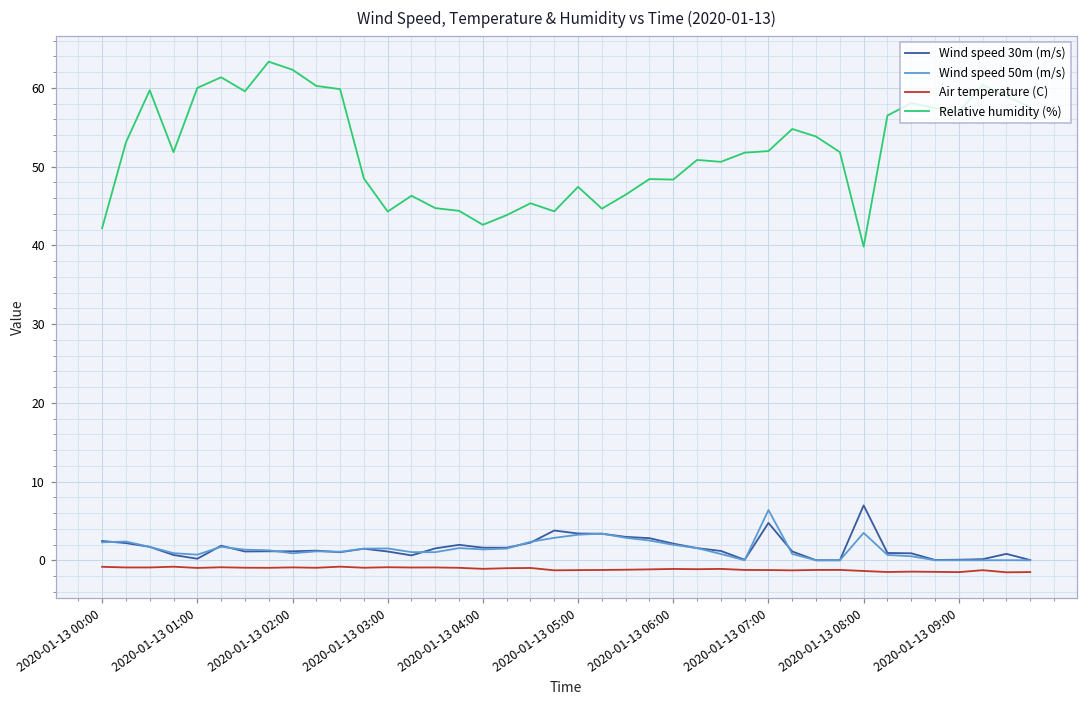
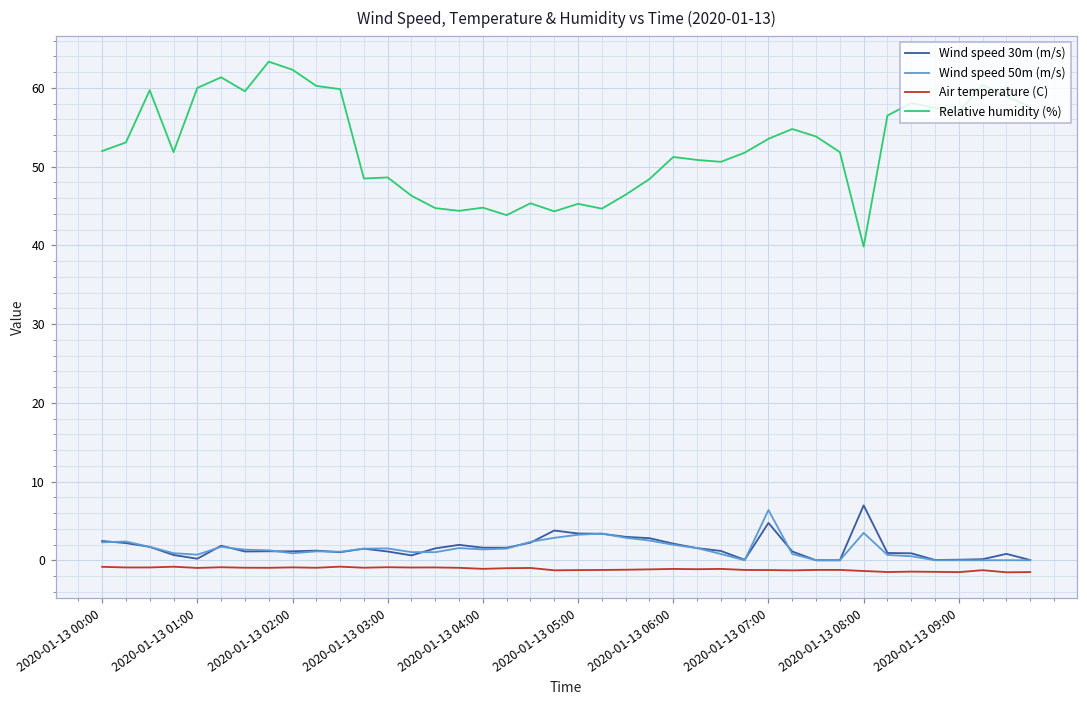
Relative humidity (%), 2020-01-13 00:00: 42 -> 52
Relative humidity (%), 2020-01-13 03:00: 44 -> 49
Relative humidity (%), 2020-01-13 04:00: 43 -> 45
Relative humidity (%), 2020-01-13 05:00: 47 -> 45
Relative humidity (%), 2020-01-13 06:00: 48 -> 51
Relative humidity (%), 2020-01-13 07:00: 52 -> 54
